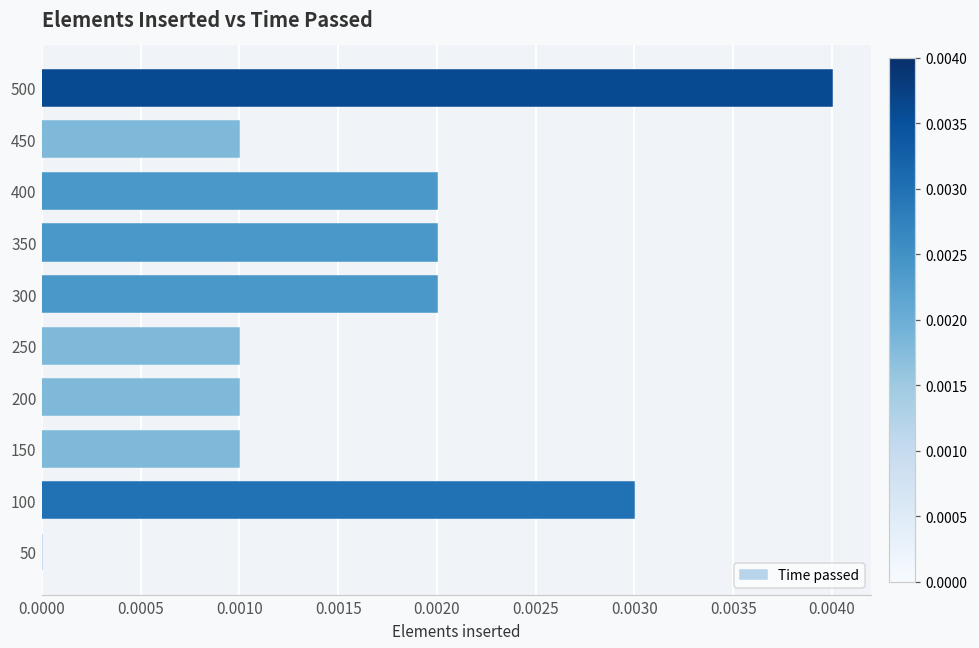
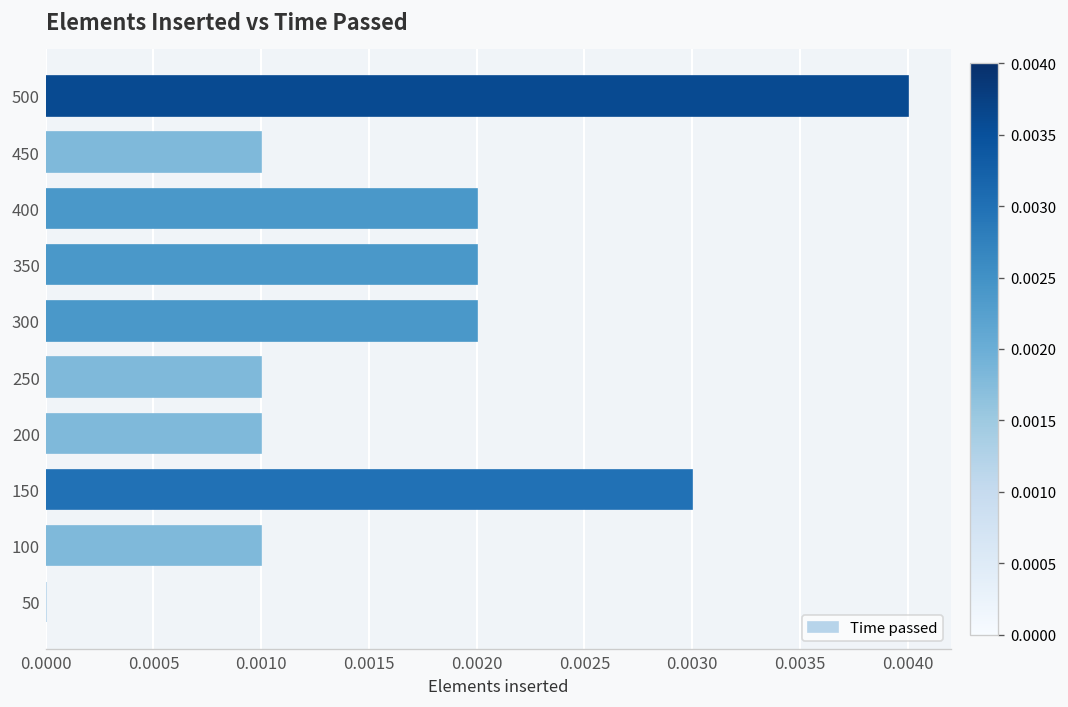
150: 0.001 -> 0.003
100: 0.003 -> 0.001
